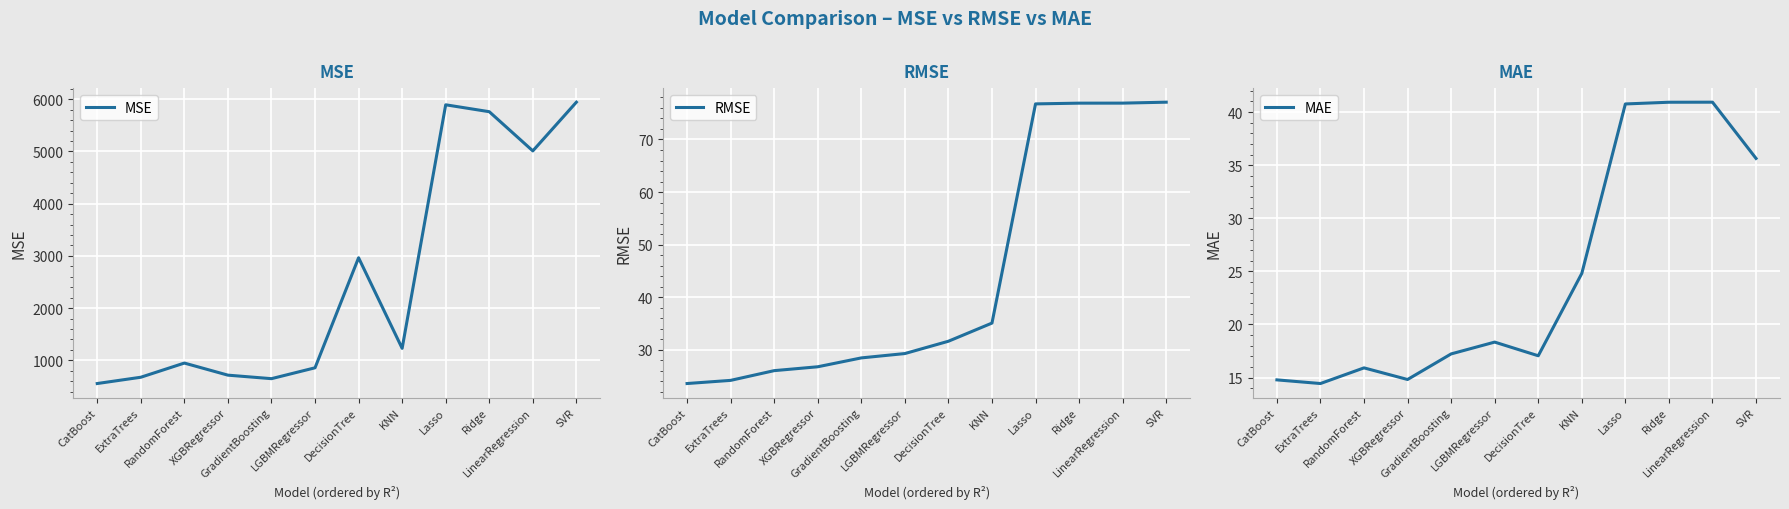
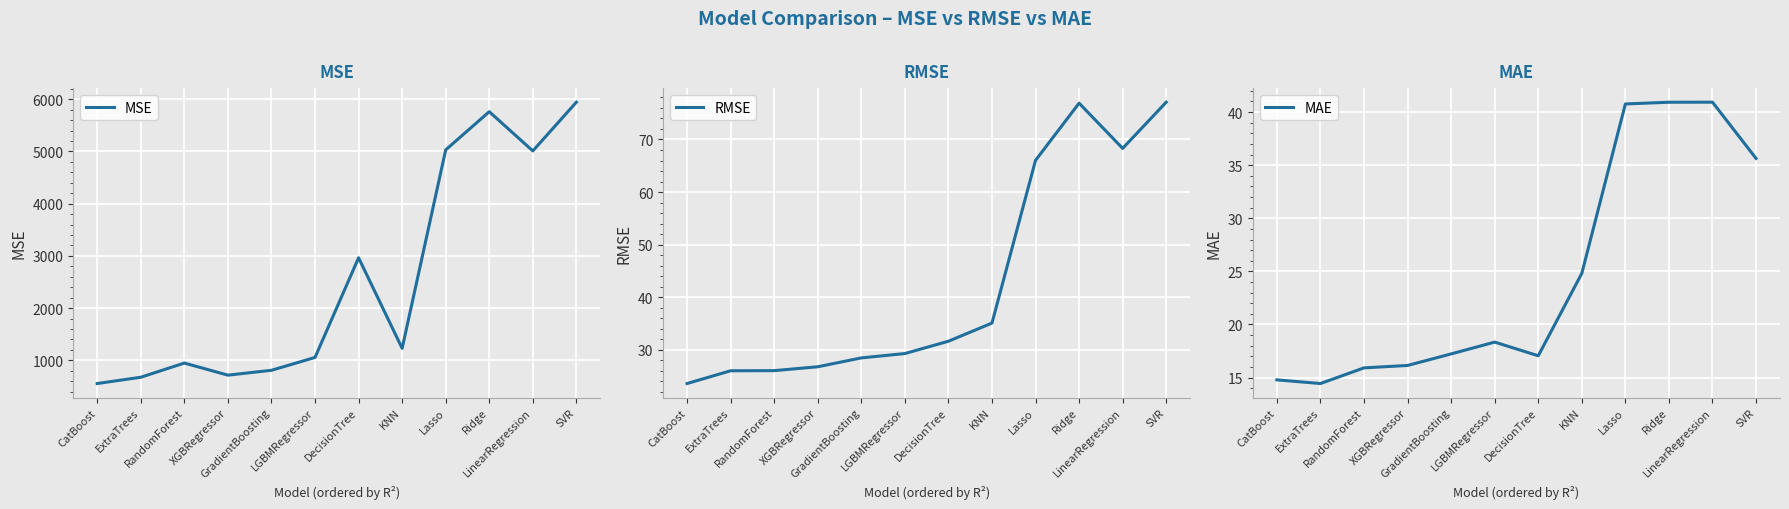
MSE, GradientBoosting: 600 -> 800
MSE, LGBMRegressor: 900 -> 1100
MSE, Lasso: 5900 -> 5000
RMSE, ExtraTrees: 24 -> 26
RMSE, Lasso: 77 -> 66
RMSE, LinearRegression: 77 -> 68
MAE, XGBRegressor: 14.8 -> 16.1
